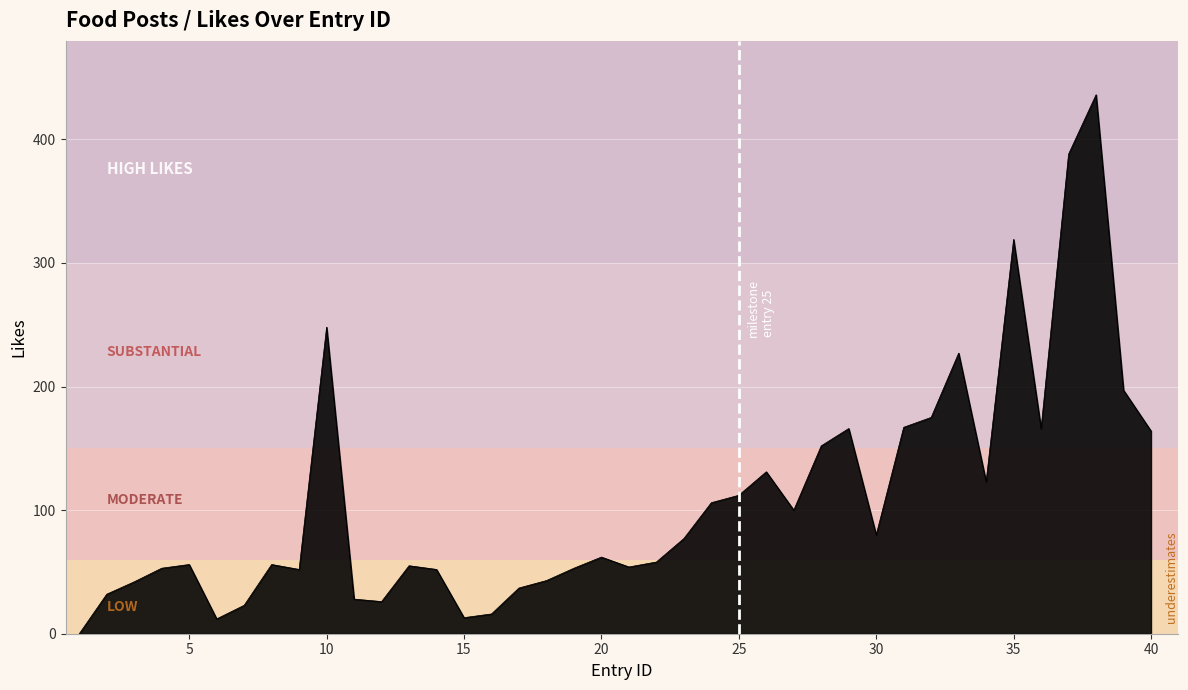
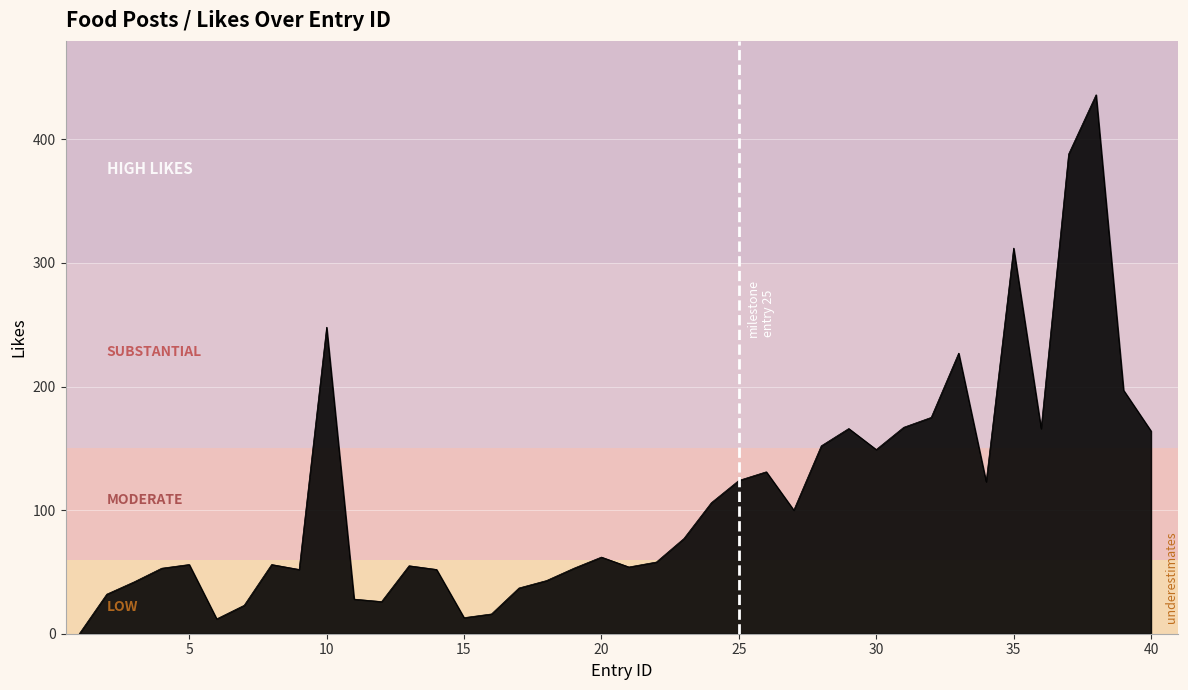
25: 112 -> 124
30: 80 -> 149
35: 319 -> 312
